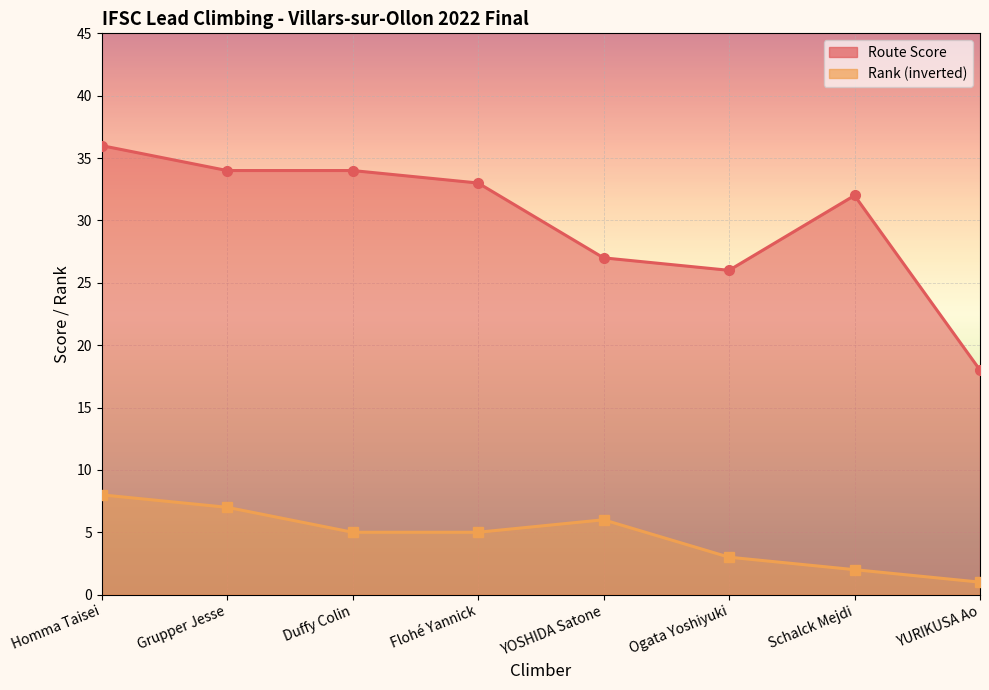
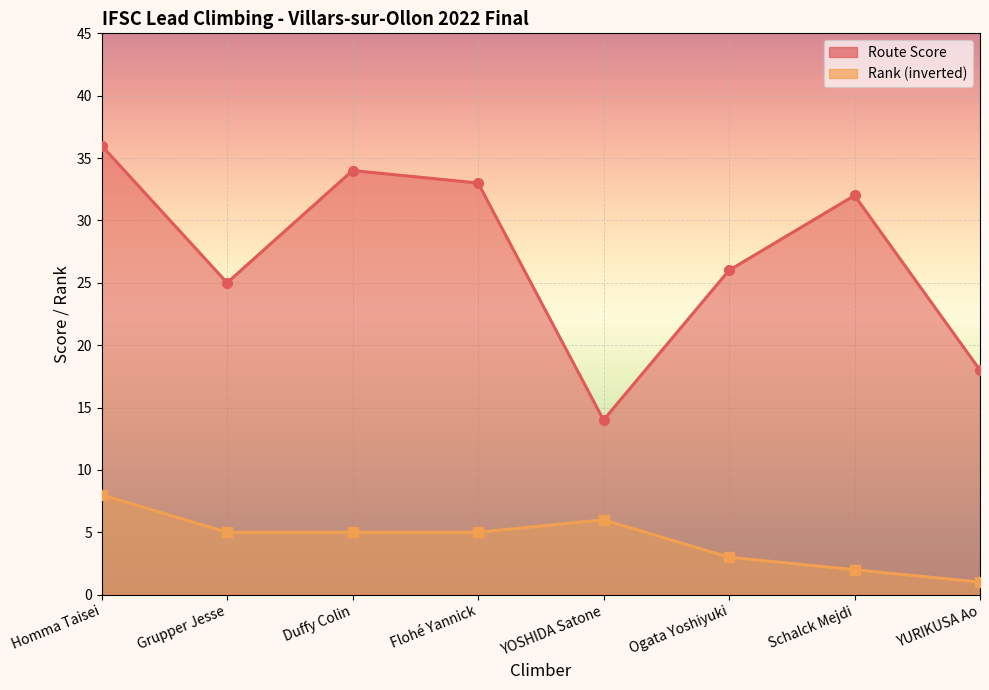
Route Score, Grupper Jesse: 34 -> 25
Rank (inverted), Grupper Jesse: 7.0 -> 5.0
Route Score, YOSHIDA Satone: 27 -> 14
